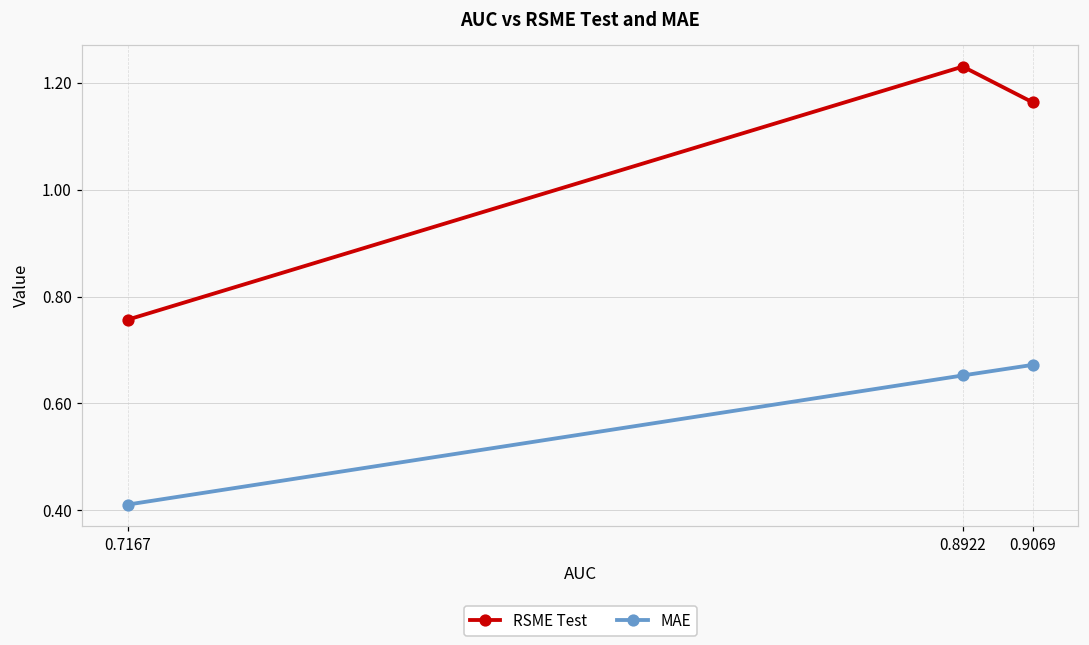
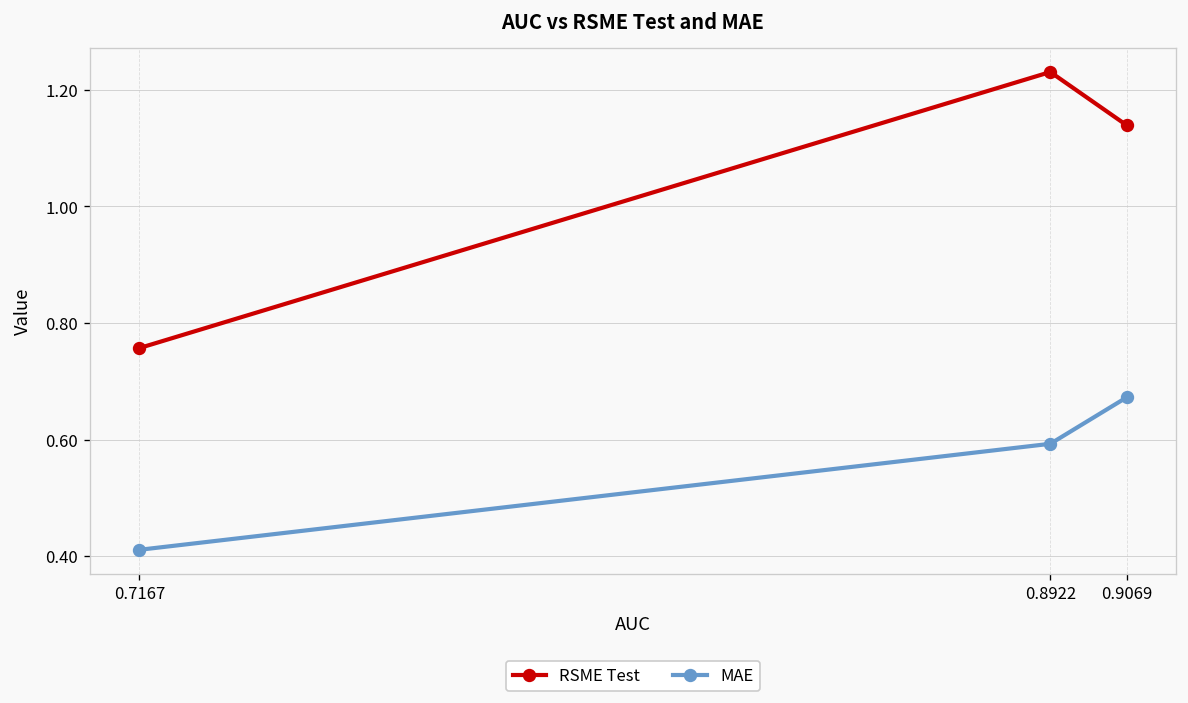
MAE, 0.8922: 0.65 -> 0.59
RSME Test, 0.9069: 1.16 -> 1.14
